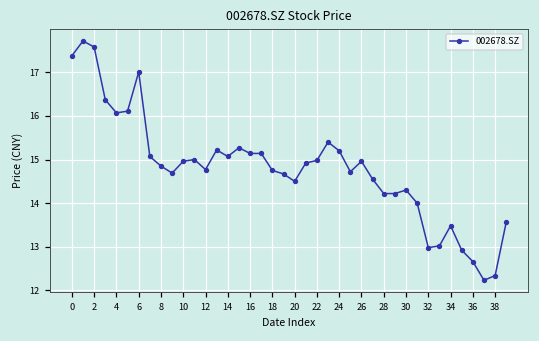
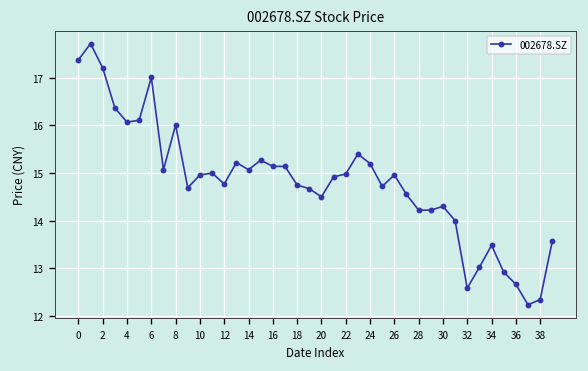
2: 17.6 -> 17.2
8: 14.9 -> 16.0
32: 13.0 -> 12.6
